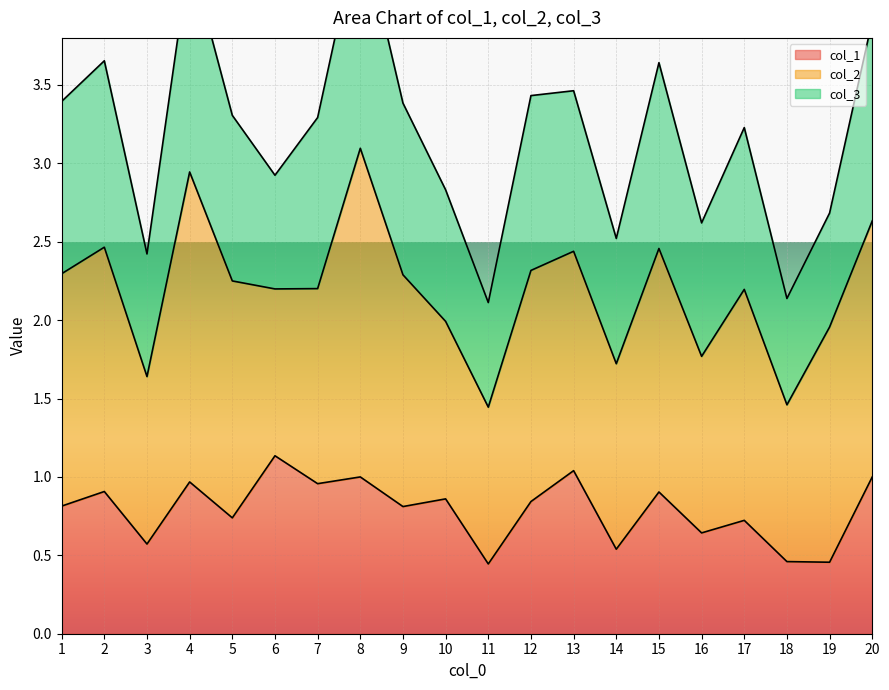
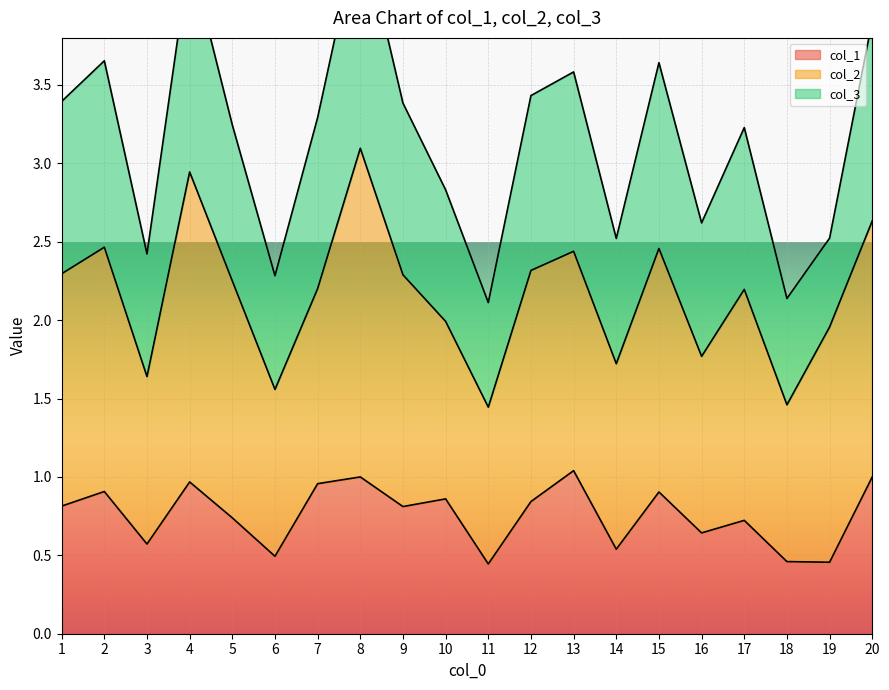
col_3, 5: 1.06 -> 1.00
col_1, 6: 1.14 -> 0.49
col_3, 13: 1.02 -> 1.14
col_3, 19: 0.73 -> 0.57
